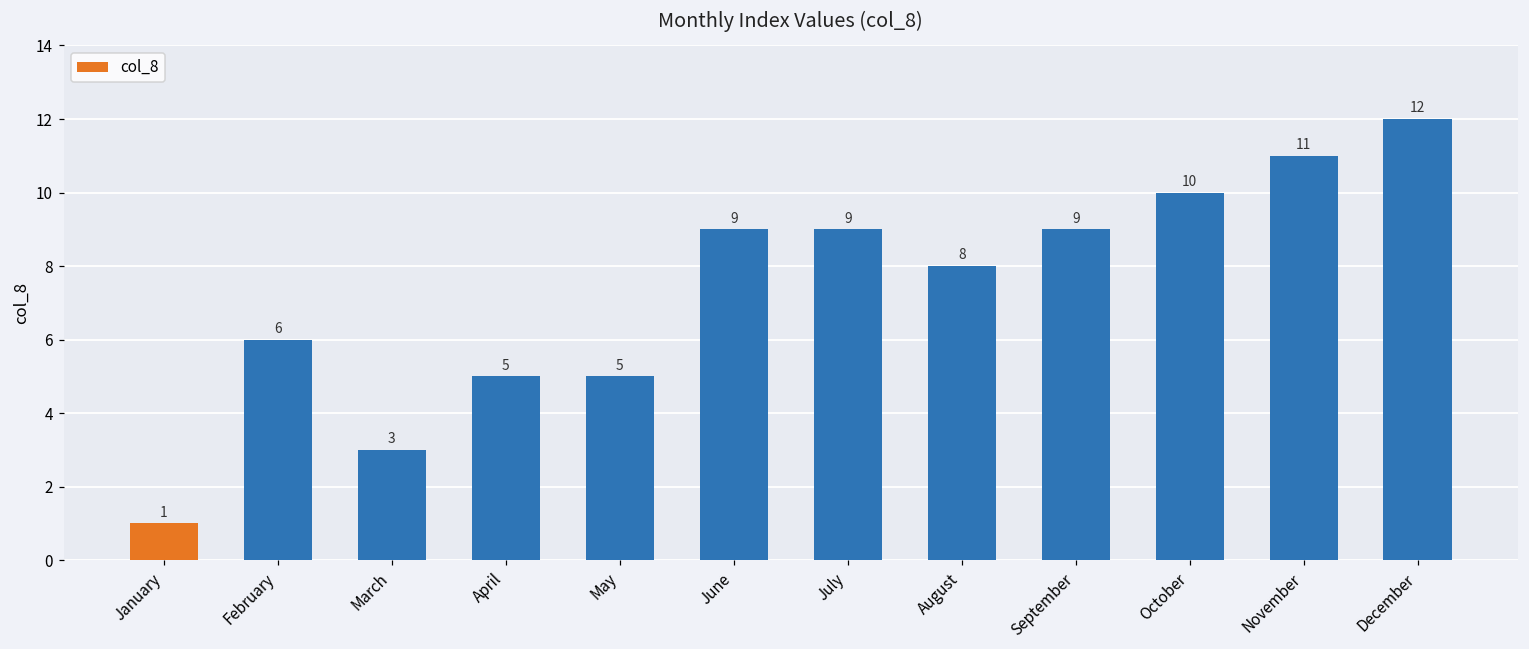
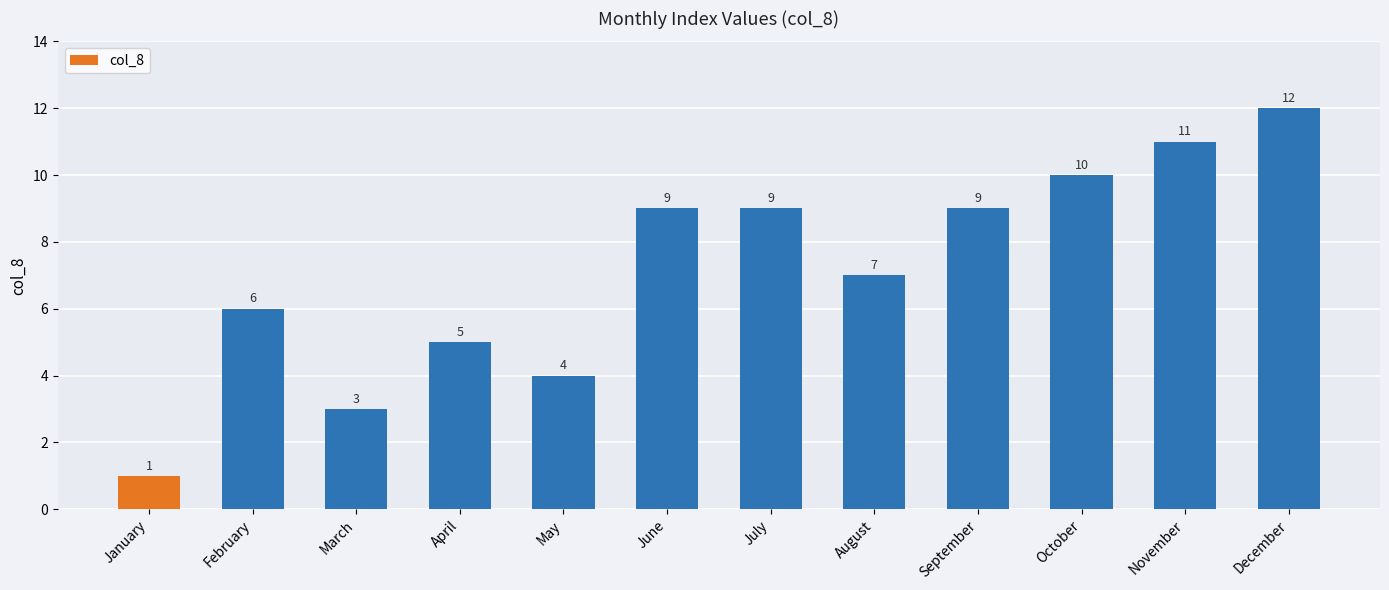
May: 5 -> 4
August: 8 -> 7
